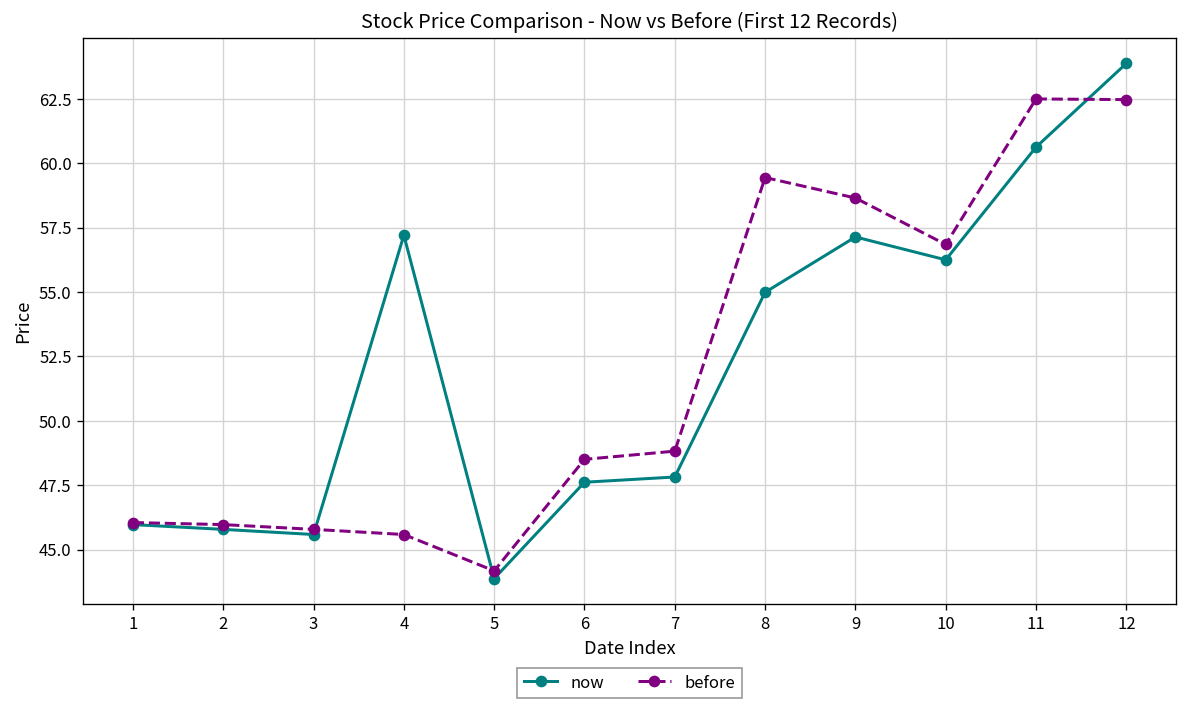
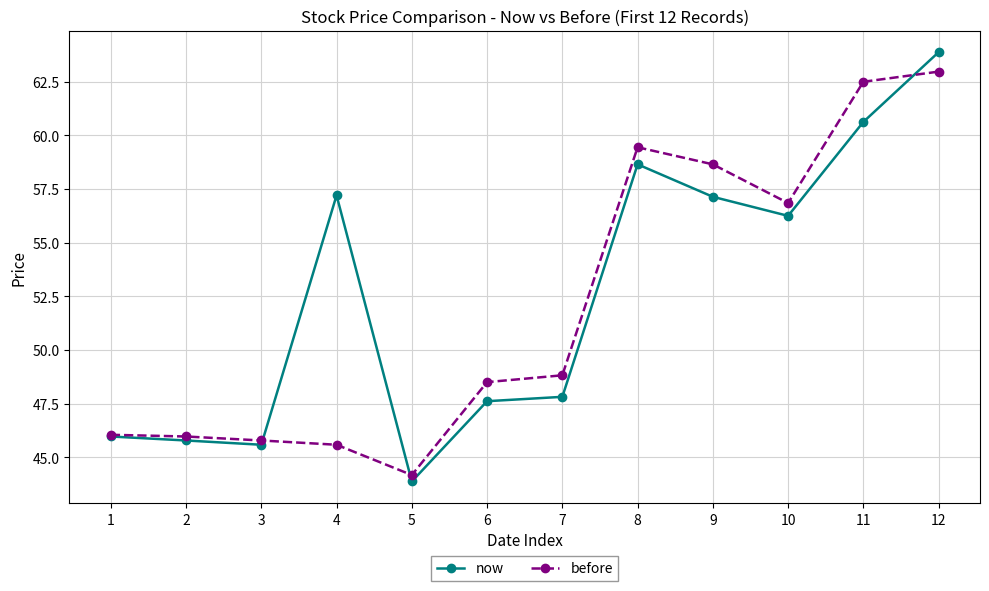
now, 8: 55.0 -> 58.7
before, 12: 62.5 -> 63.0
